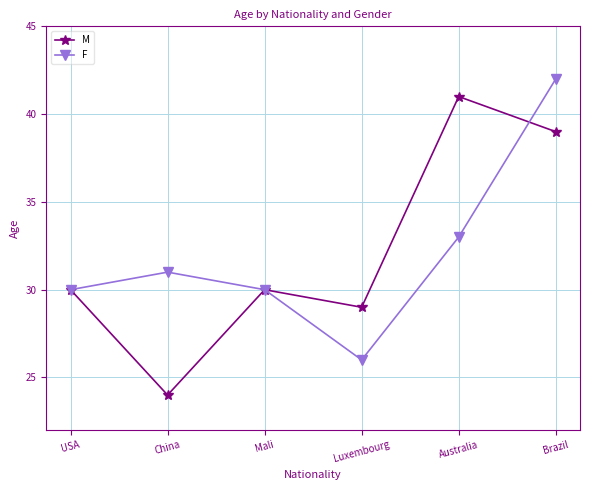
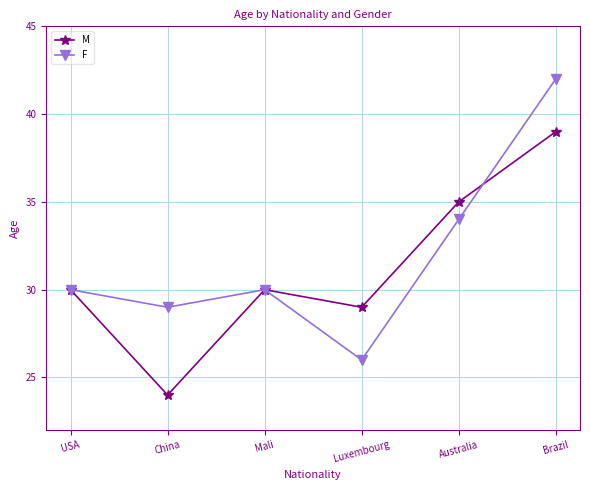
F, China: 31 -> 29
M, Australia: 41 -> 35
F, Australia: 33 -> 34
